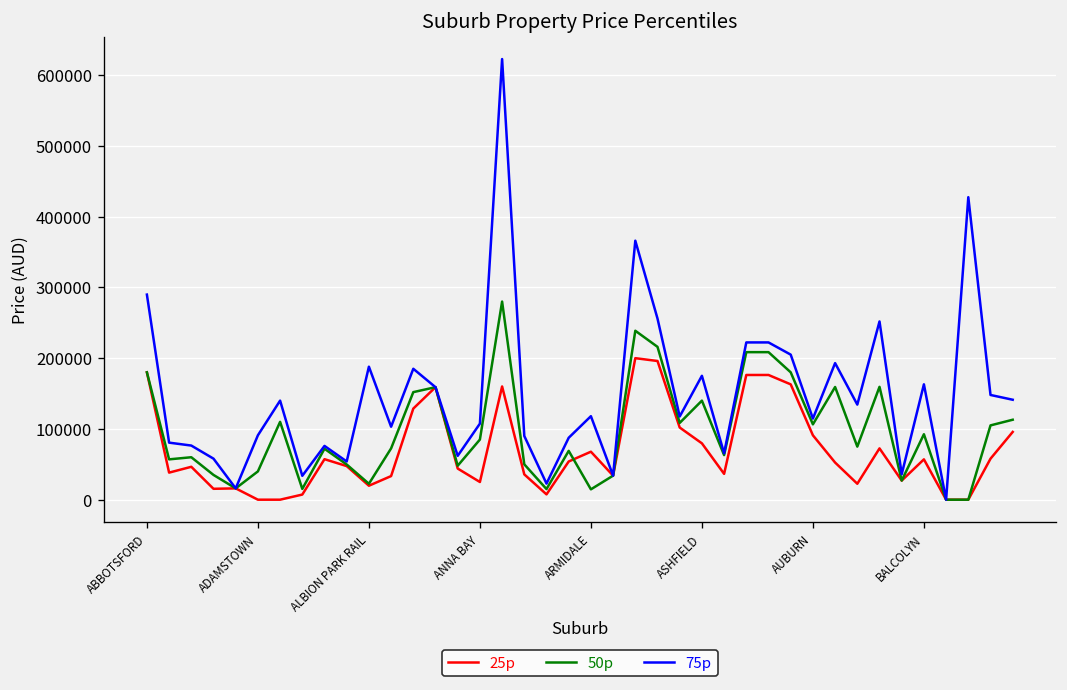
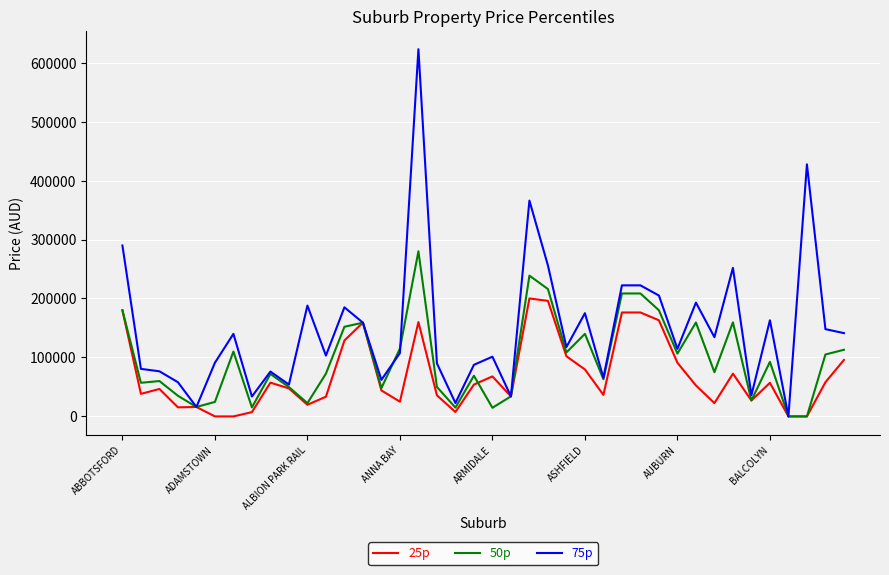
50p, ADAMSTOWN: 40000 -> 20000
50p, ANNA BAY: 90000 -> 120000
75p, ARMIDALE: 120000 -> 100000
